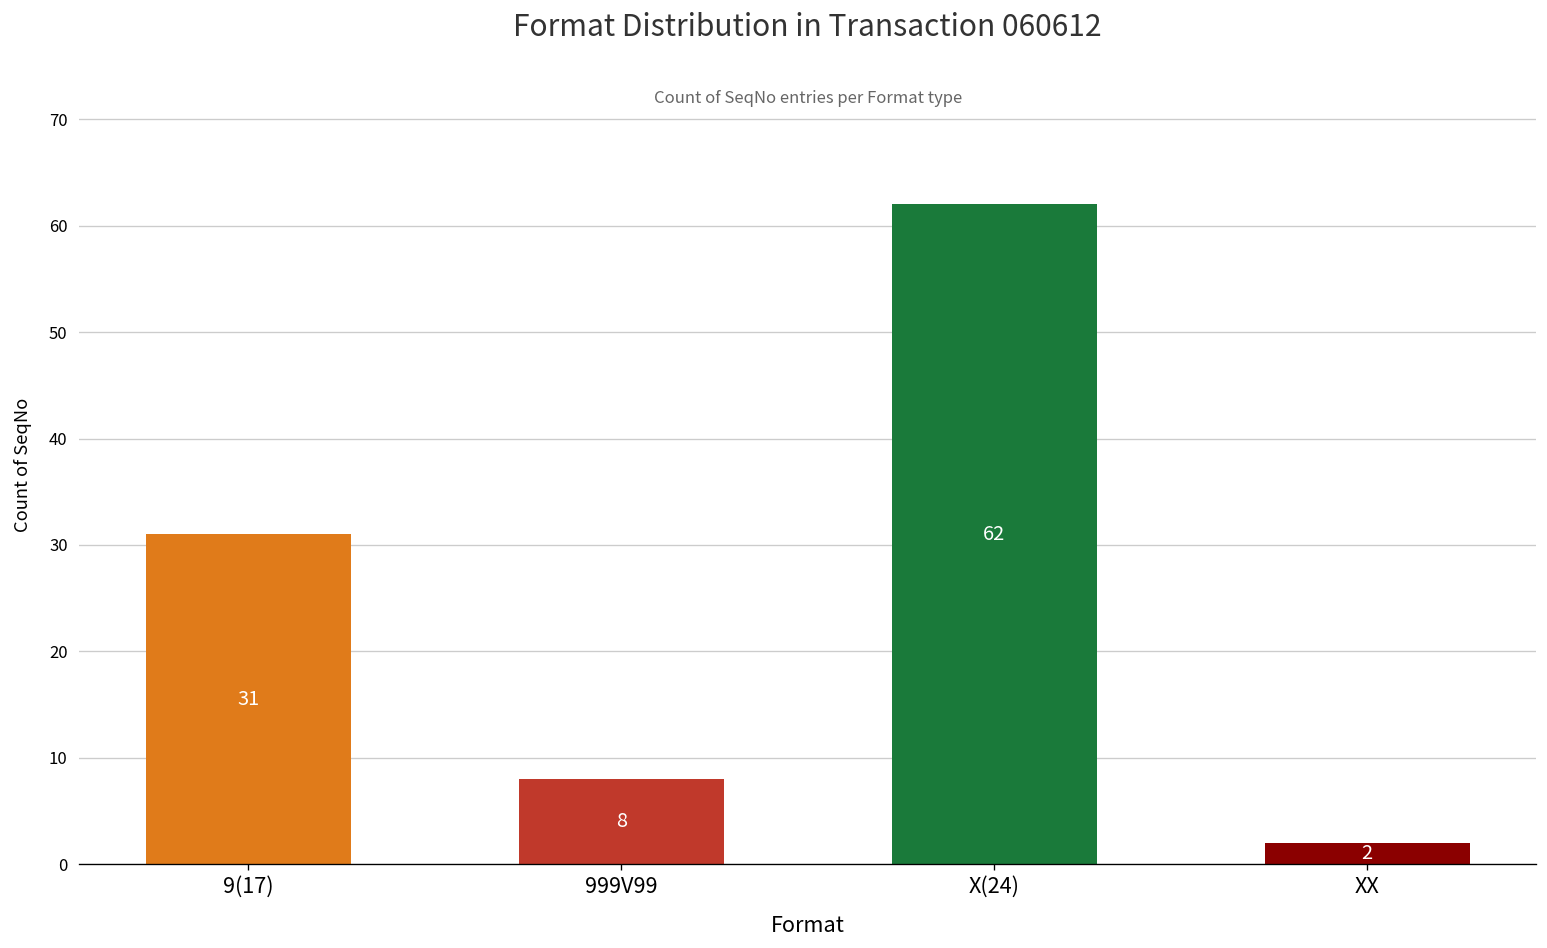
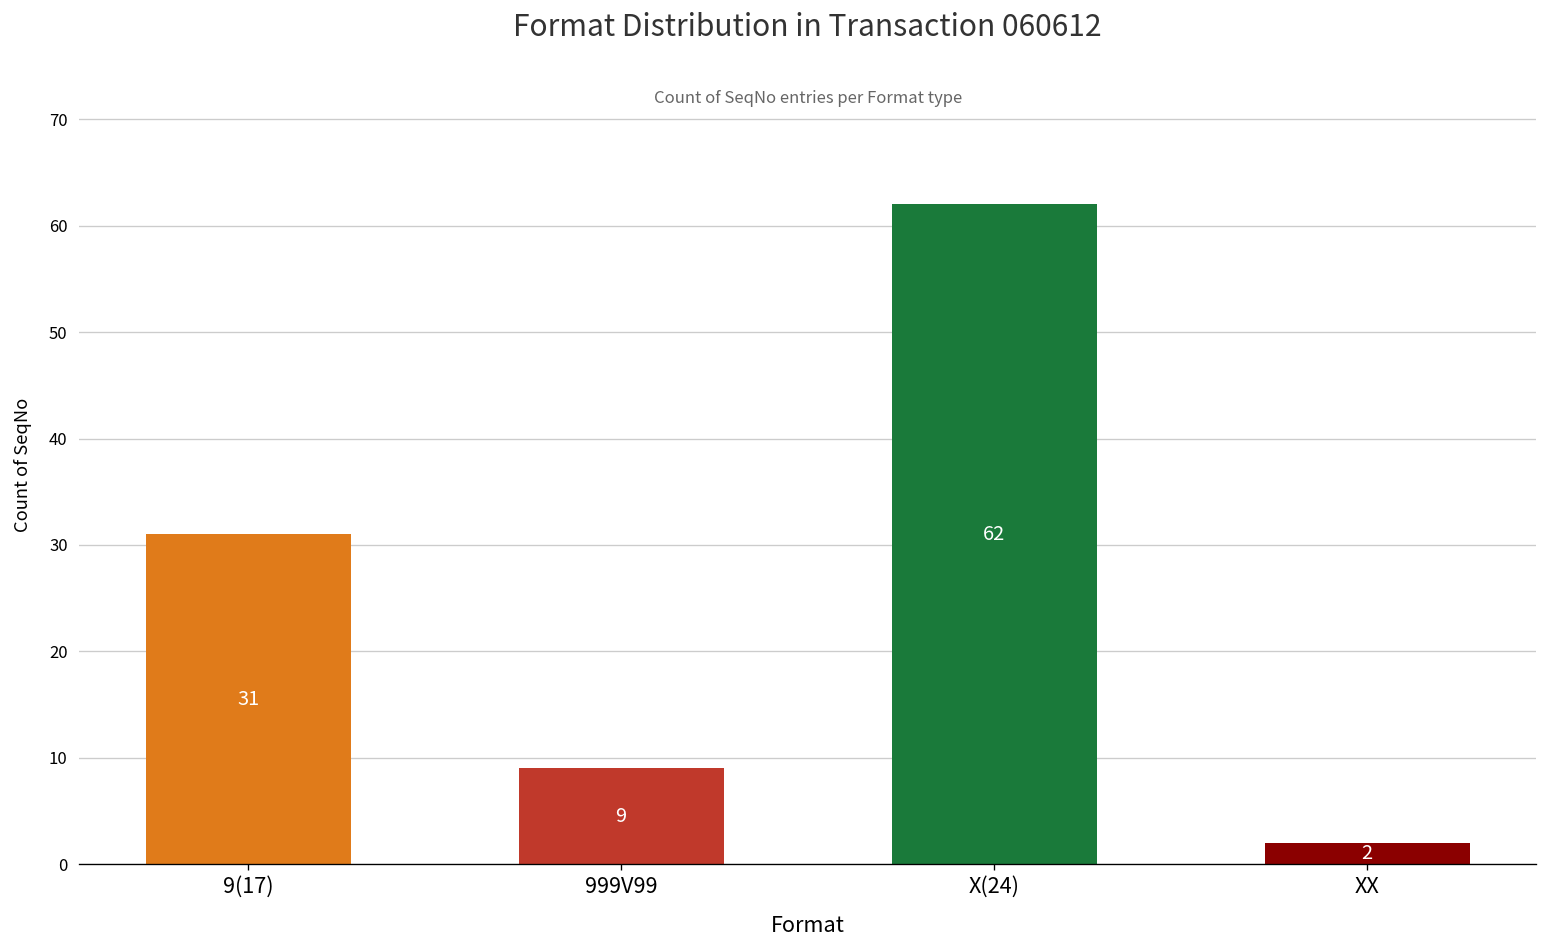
999V99: 8 -> 9
